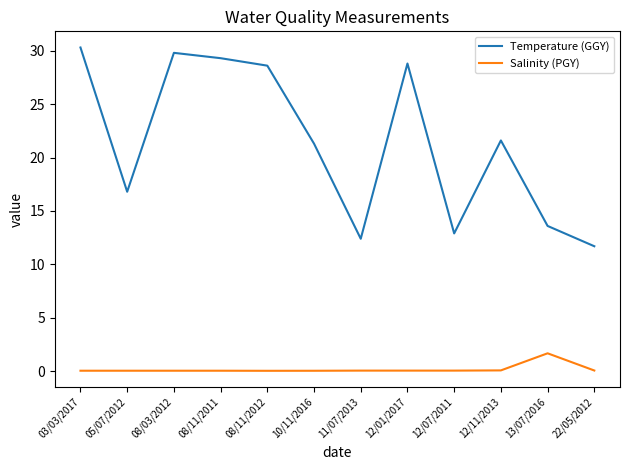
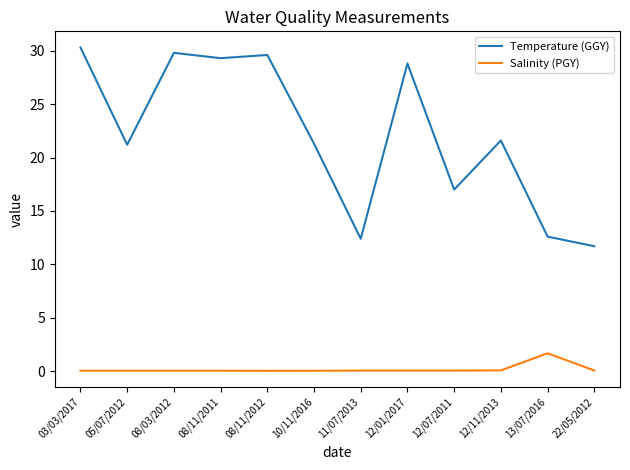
Temperature (GGY), 05/07/2012: 16.8 -> 21.2
Temperature (GGY), 08/11/2012: 28.6 -> 29.6
Temperature (GGY), 12/07/2011: 12.9 -> 17.0
Temperature (GGY), 13/07/2016: 13.6 -> 12.6
